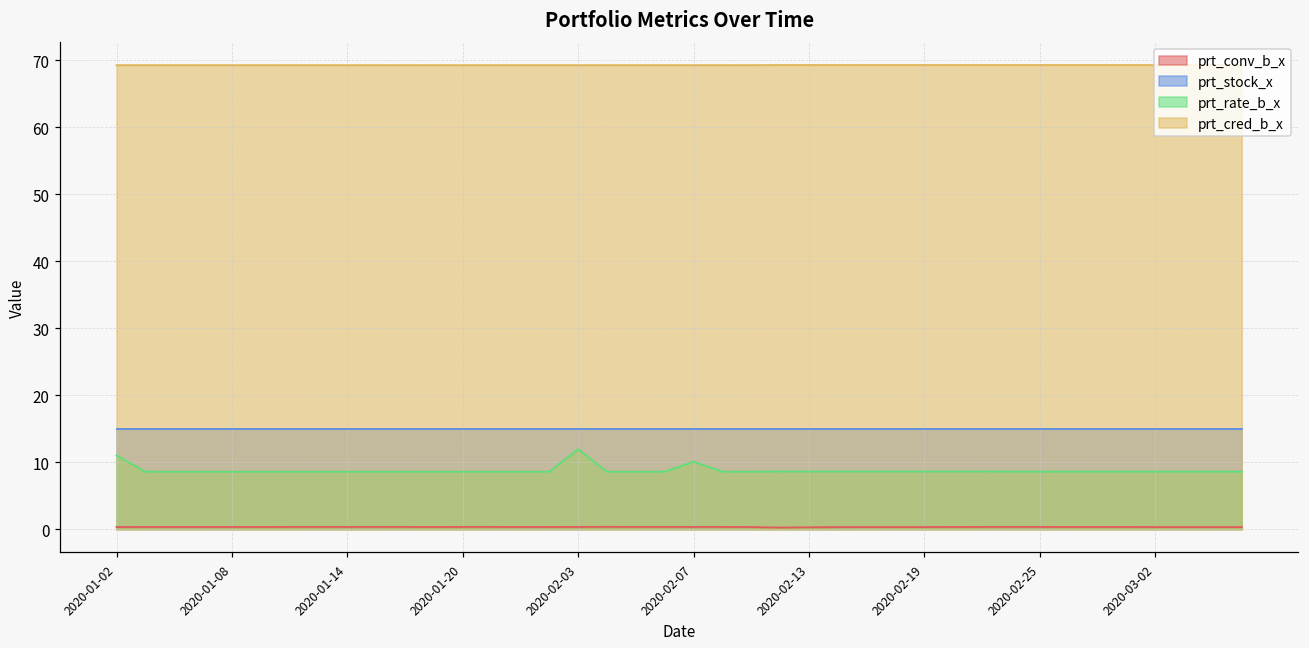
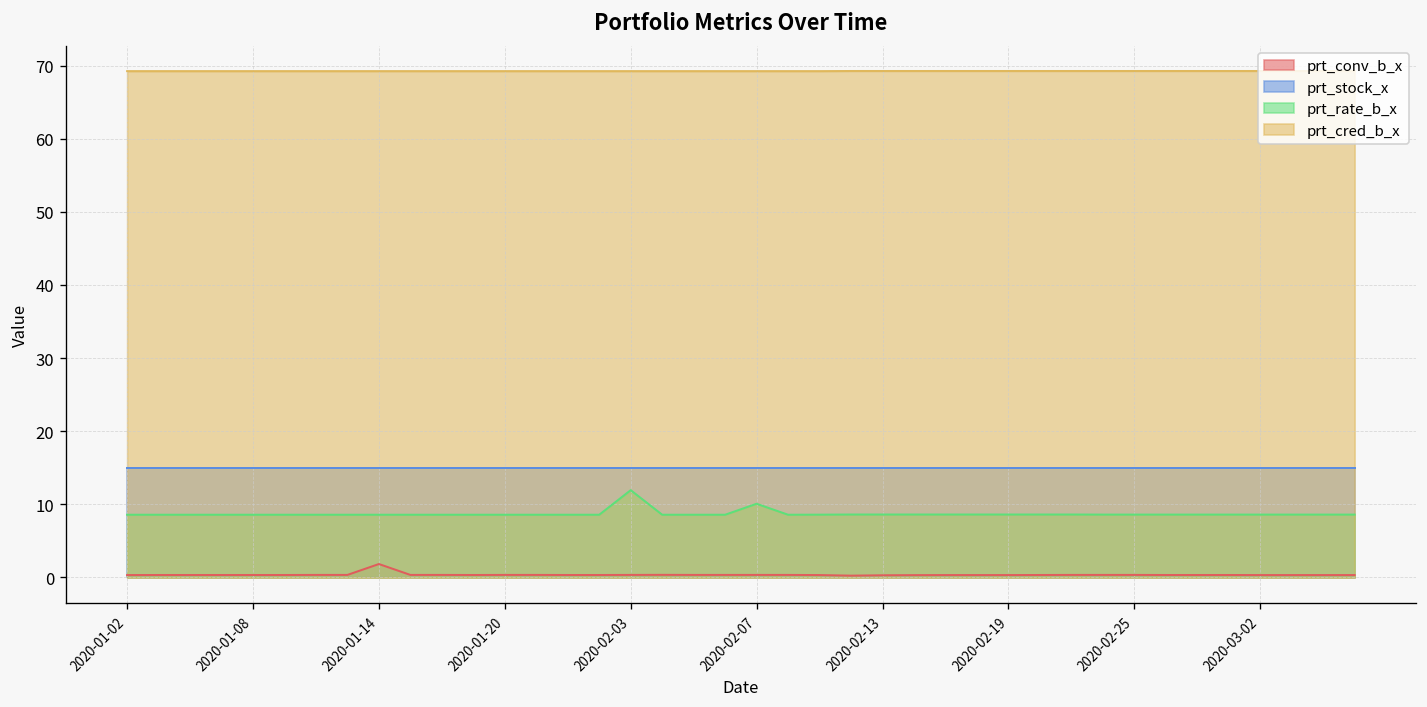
prt_rate_b_x, 2020-01-02: 11 -> 9
prt_conv_b_x, 2020-01-14: 0 -> 2
